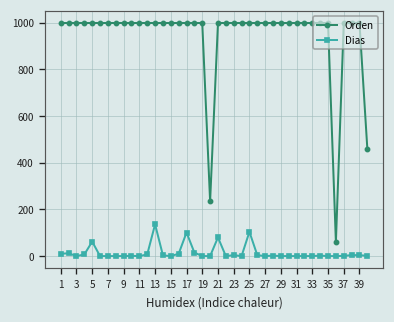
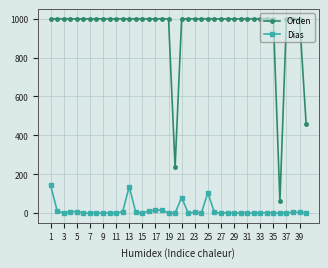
Dias, 1: 10 -> 140
Dias, 5: 60 -> 10
Dias, 17: 100 -> 20
